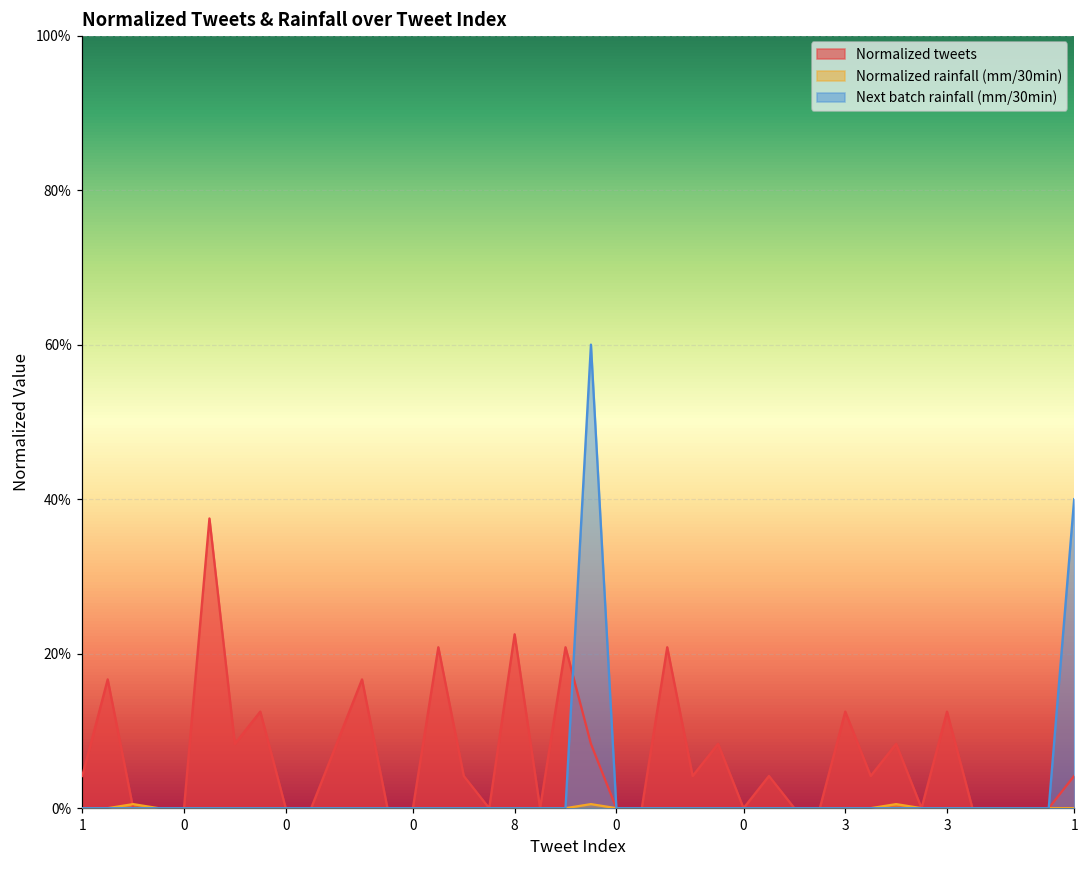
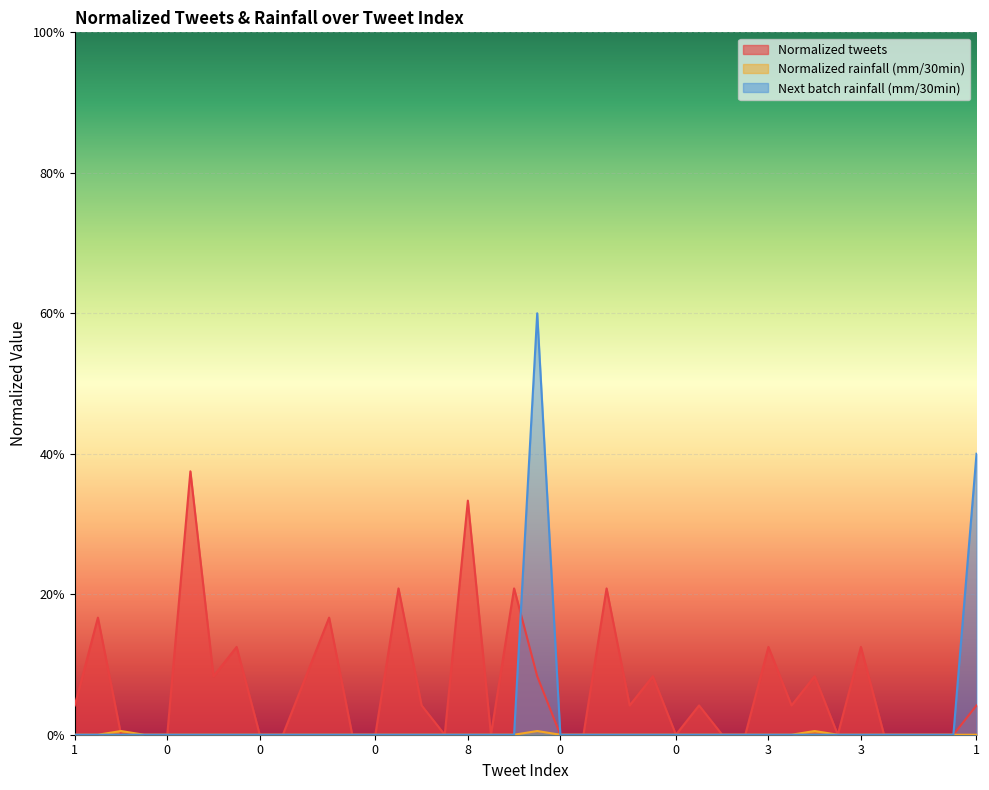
Normalized tweets, 8: 23% -> 33%
